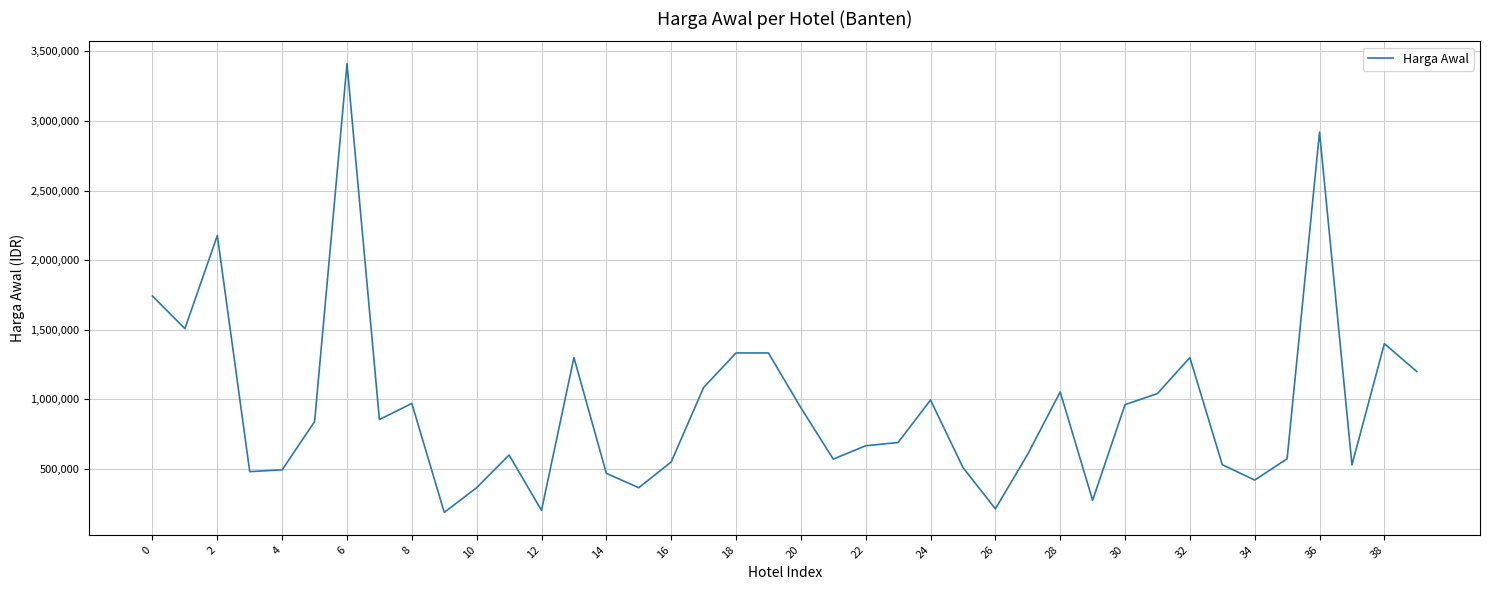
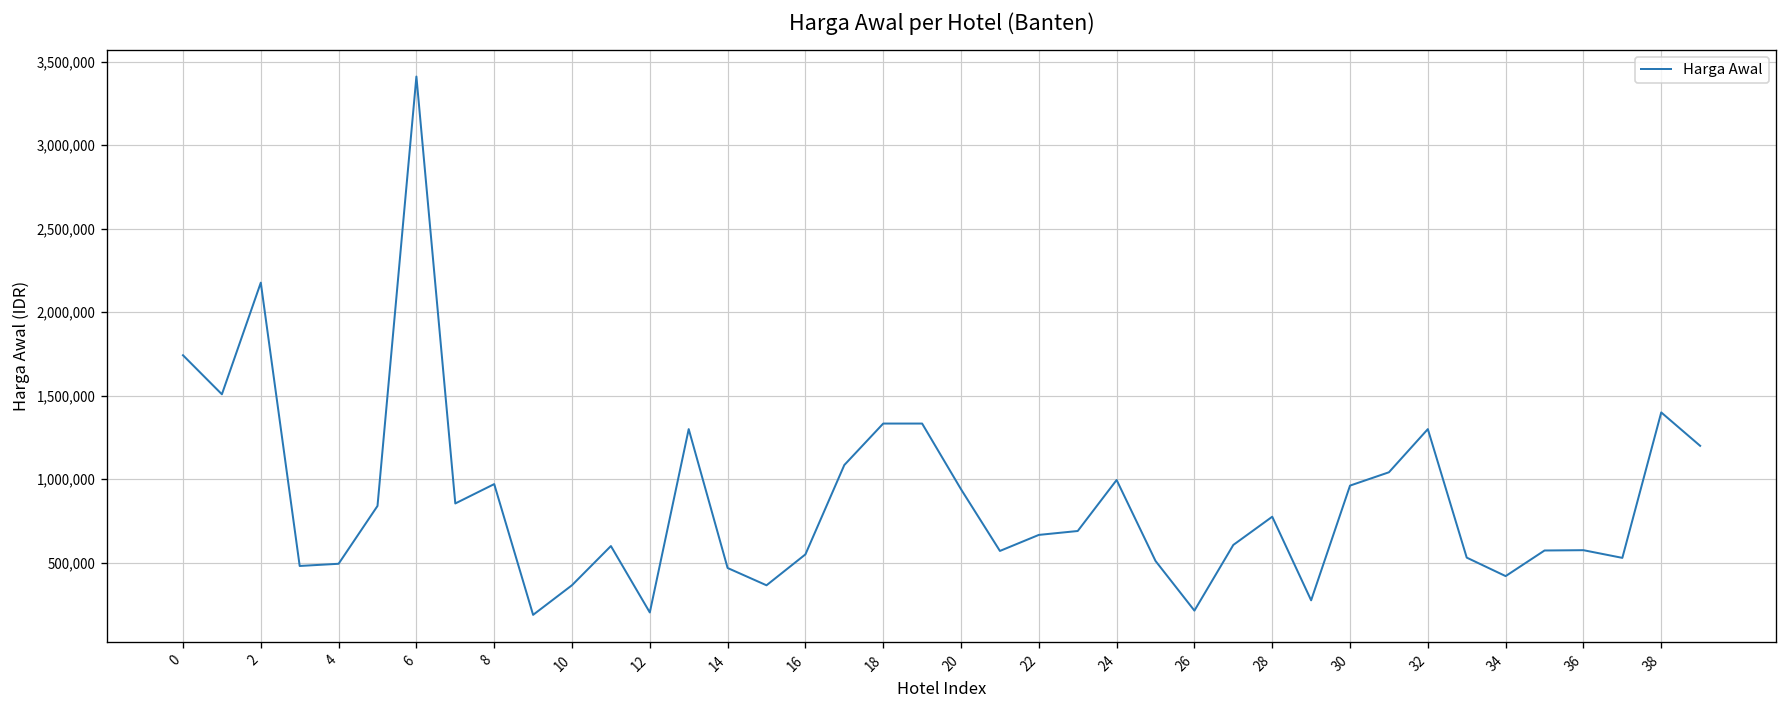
28: 1,050,000 -> 780,000
36: 2,920,000 -> 580,000
